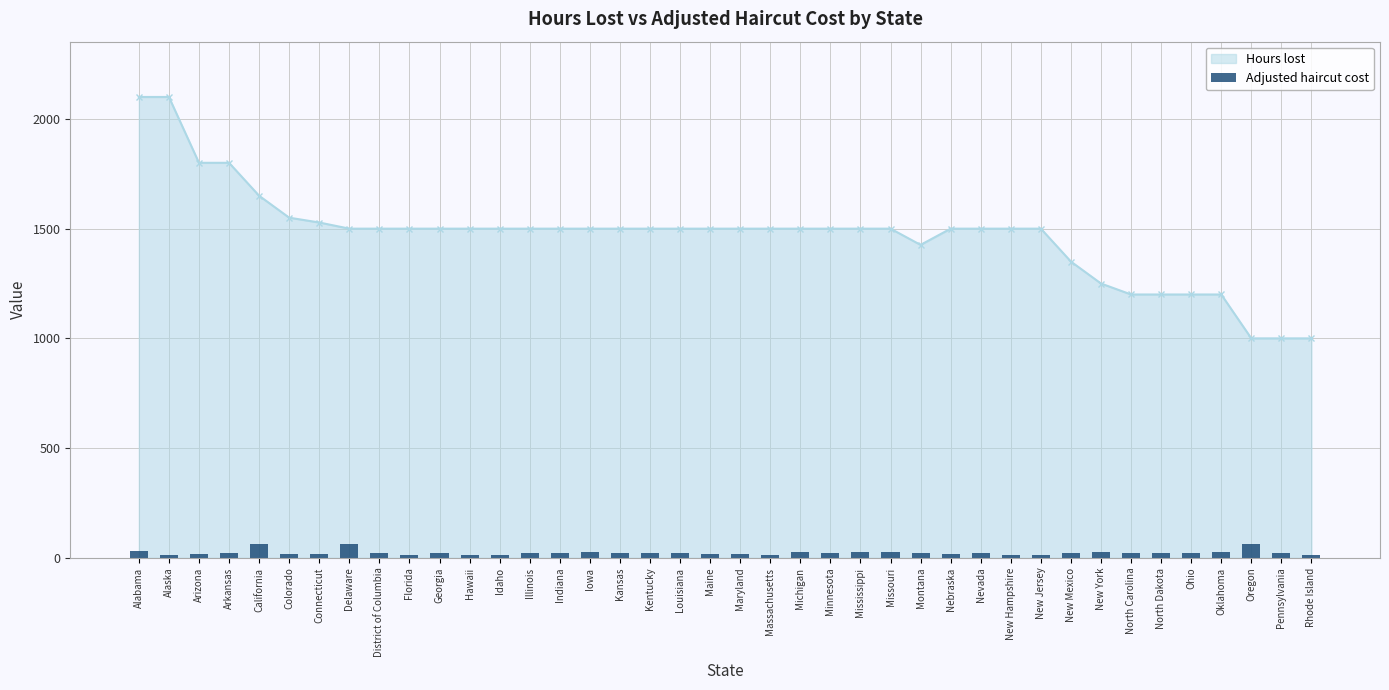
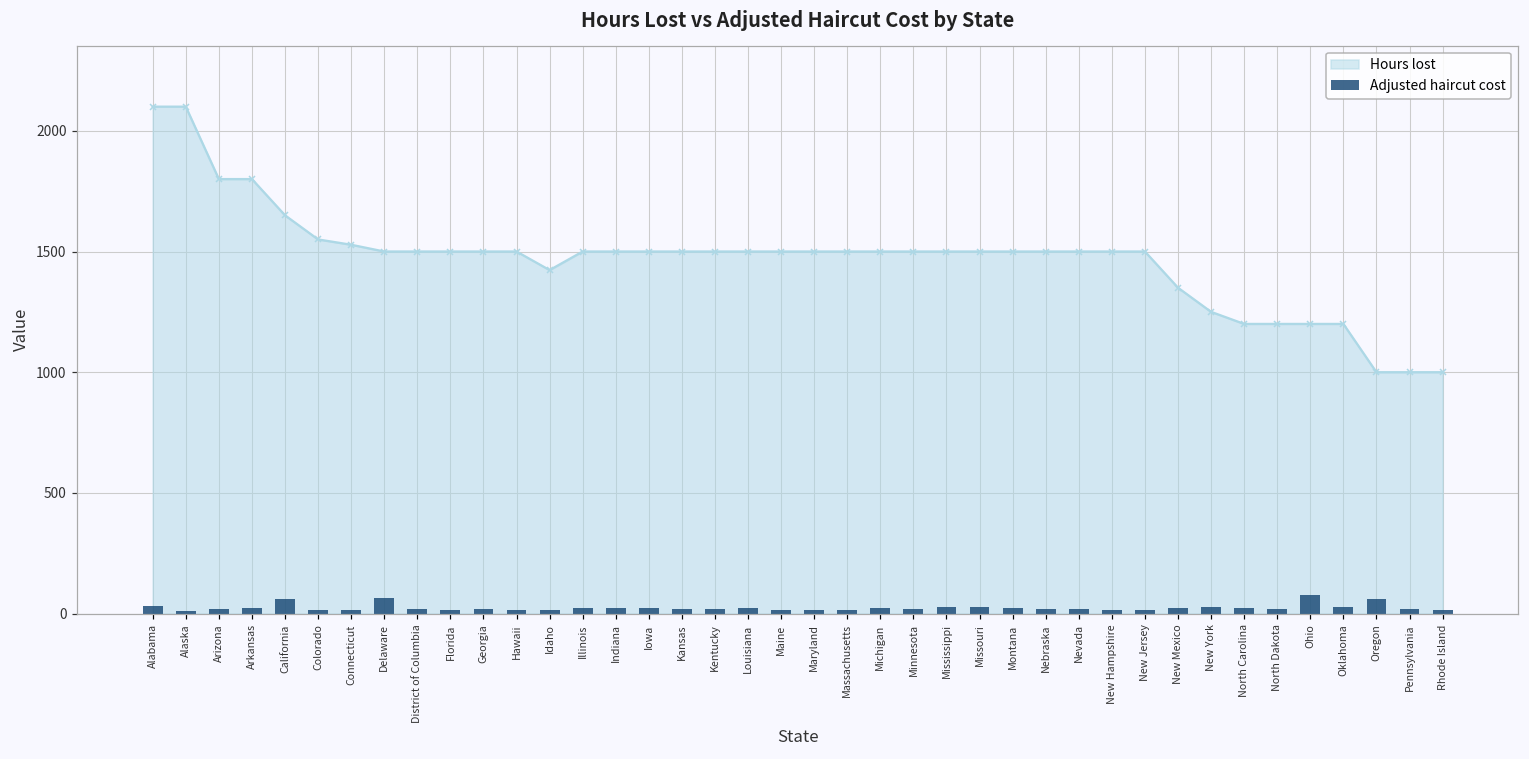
Hours lost, Idaho: 1500 -> 1420
Hours lost, Montana: 1430 -> 1500
Adjusted haircut cost, Ohio: 20 -> 80
